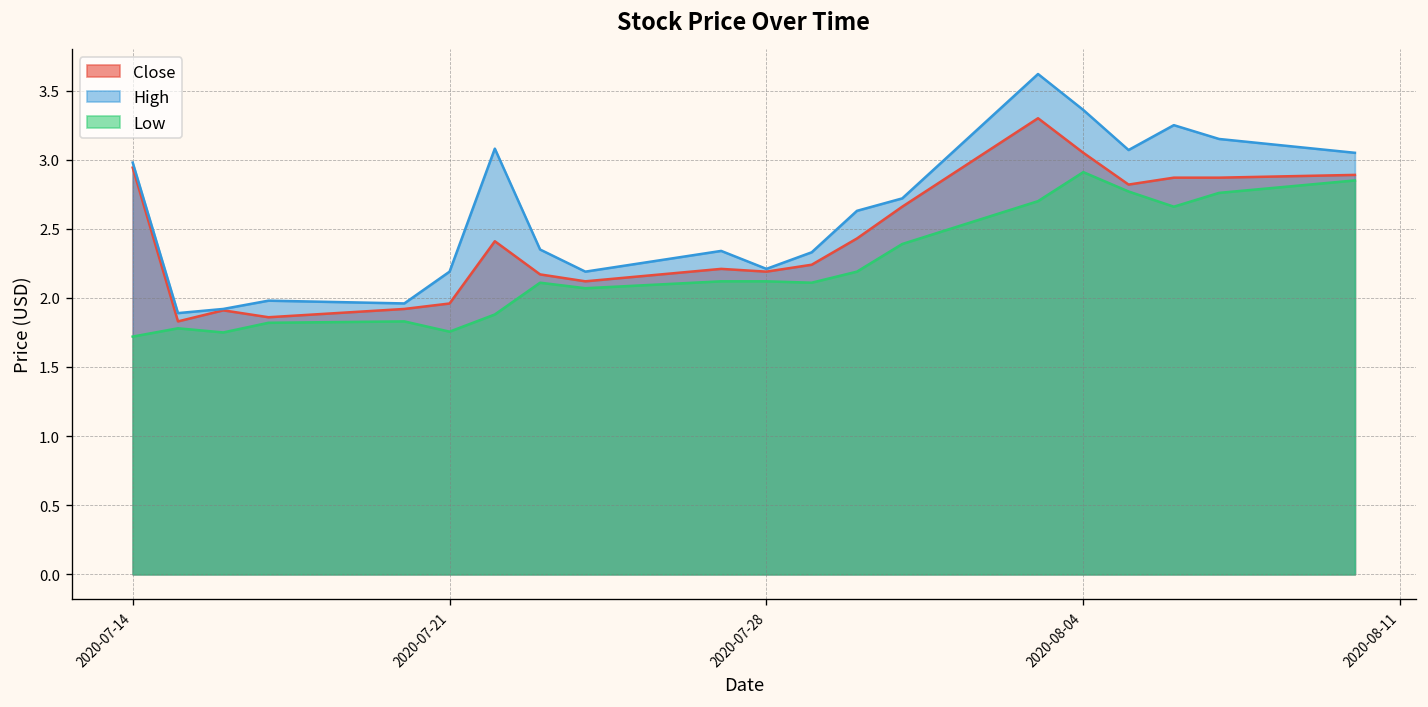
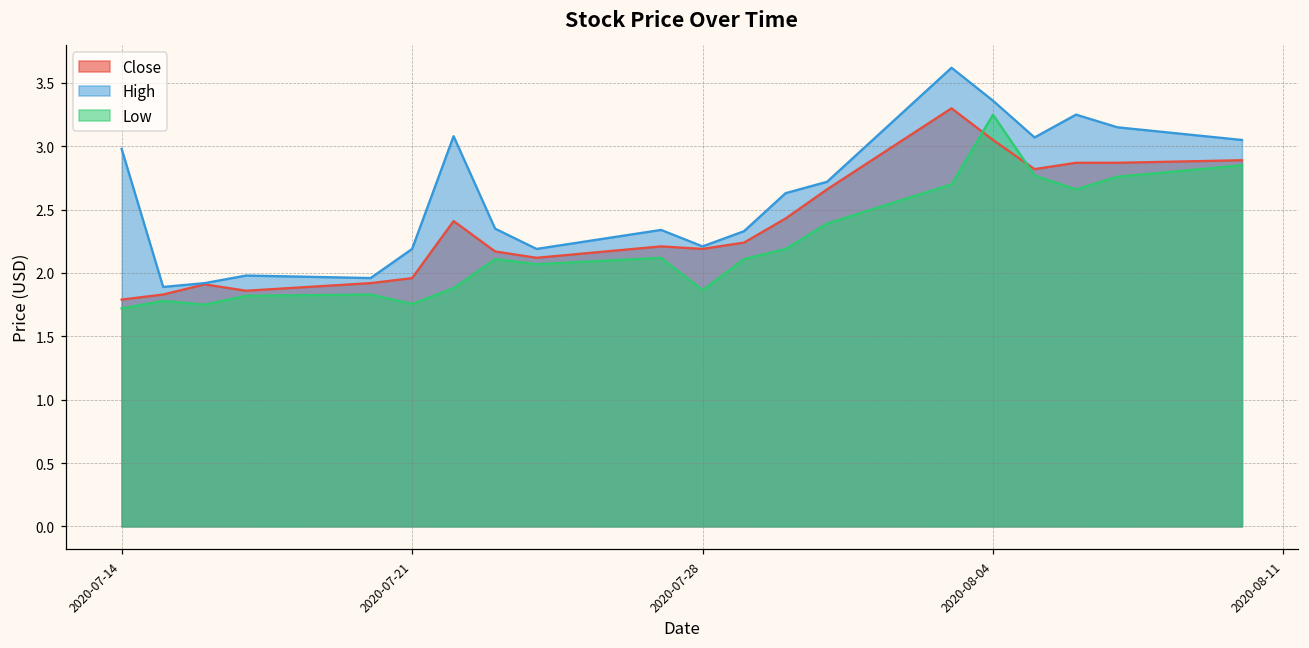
Close, 2020-07-14: 2.94 -> 1.79
Low, 2020-07-28: 2.12 -> 1.86
Low, 2020-08-04: 2.91 -> 3.25
